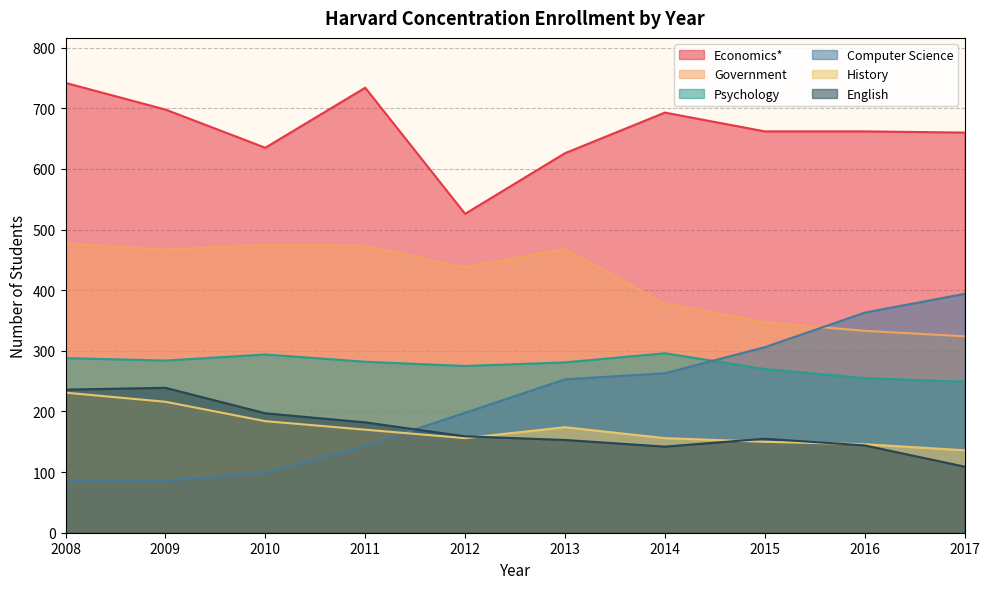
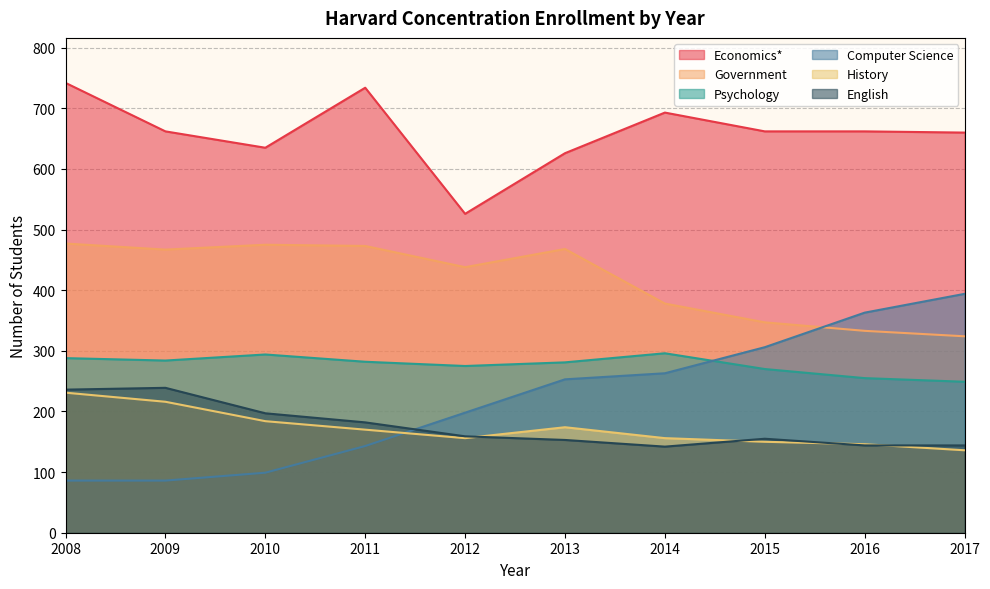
Economics*, 2009: 700 -> 660
English, 2017: 110 -> 140
